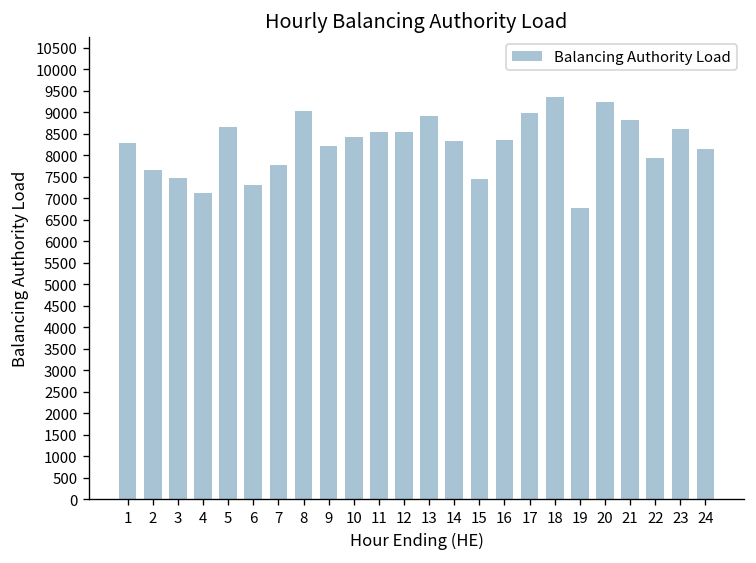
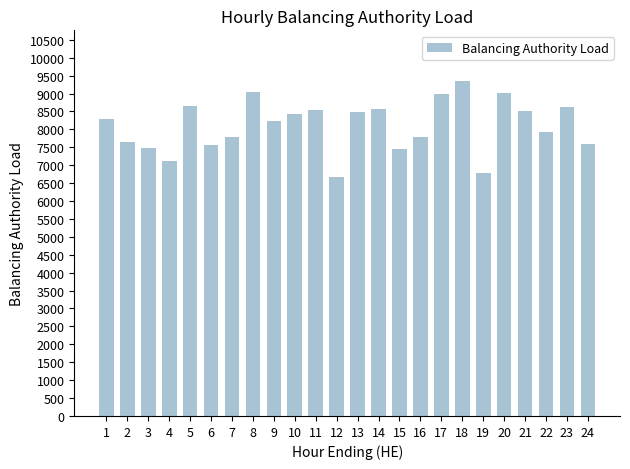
6: 7300 -> 7600
12: 8600 -> 6700
13: 8900 -> 8500
14: 8300 -> 8600
16: 8400 -> 7800
20: 9300 -> 9000
21: 8800 -> 8500
24: 8100 -> 7600
